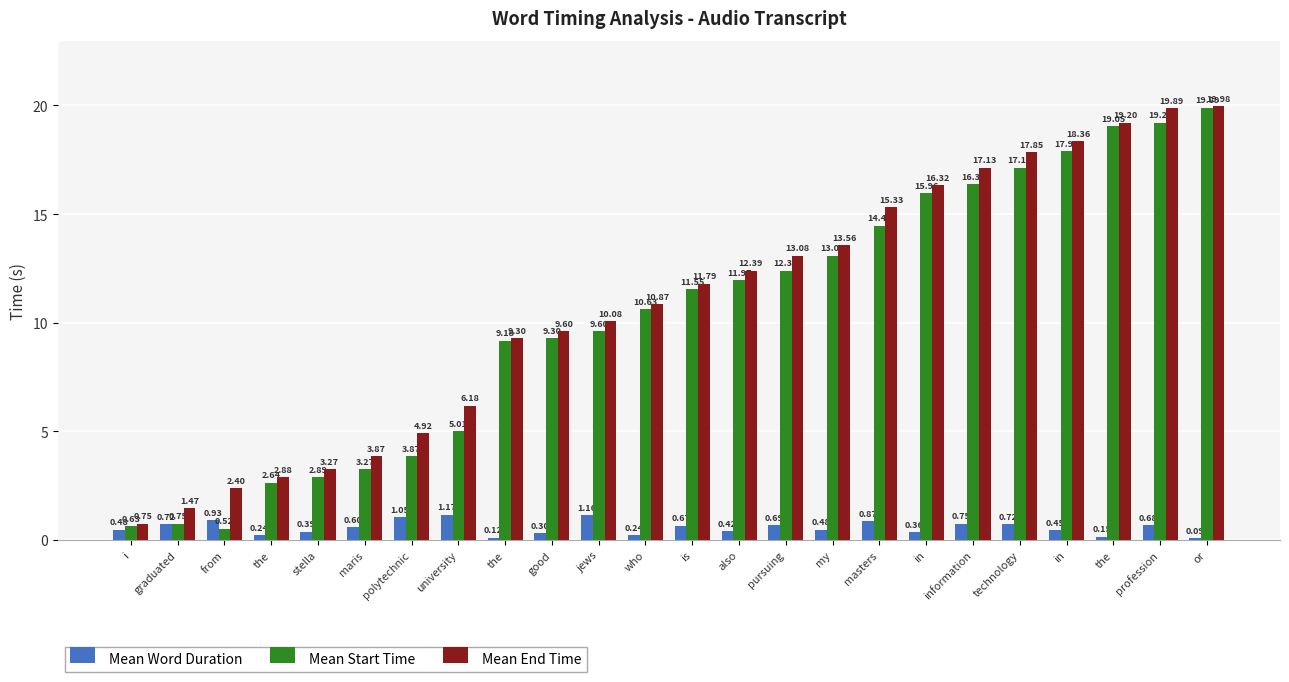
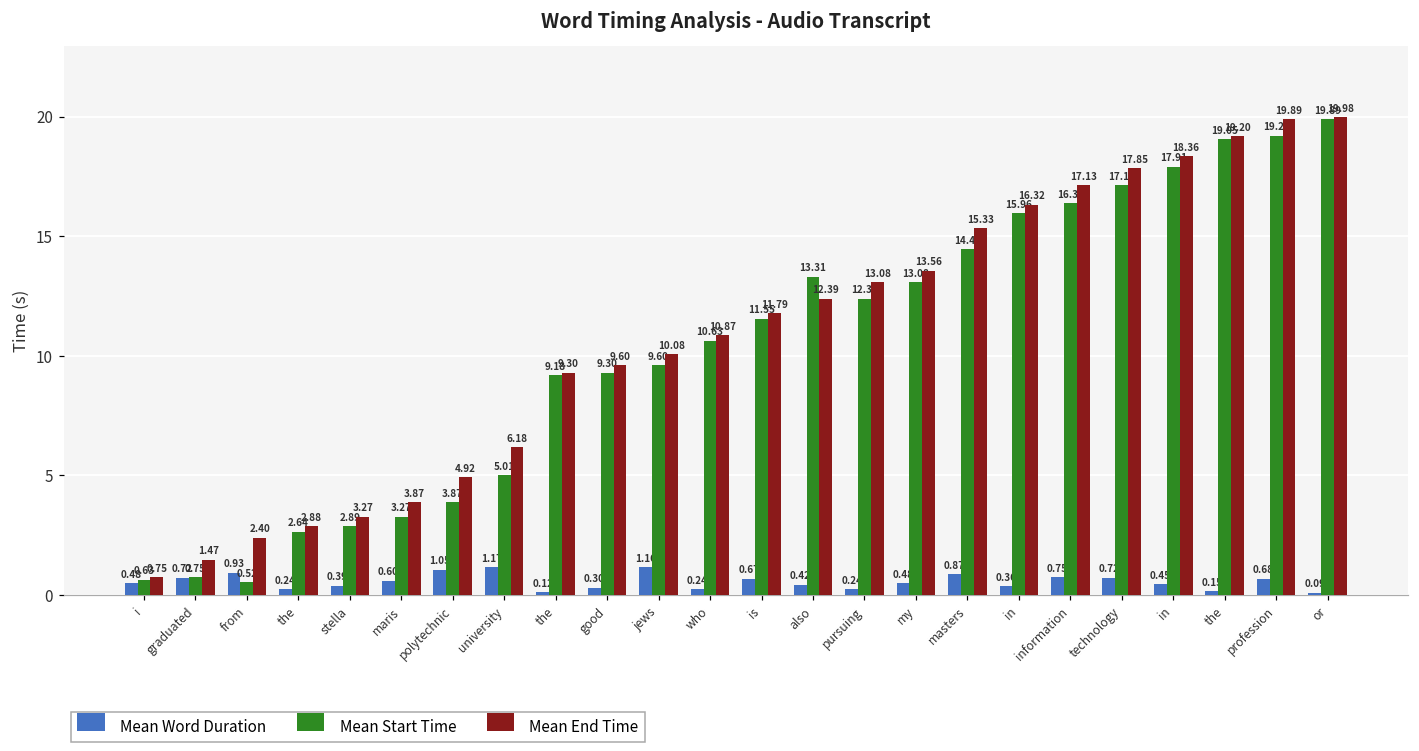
Mean Start Time, also: 11.97 -> 13.31
Mean Word Duration, pursuing: 0.69 -> 0.24
